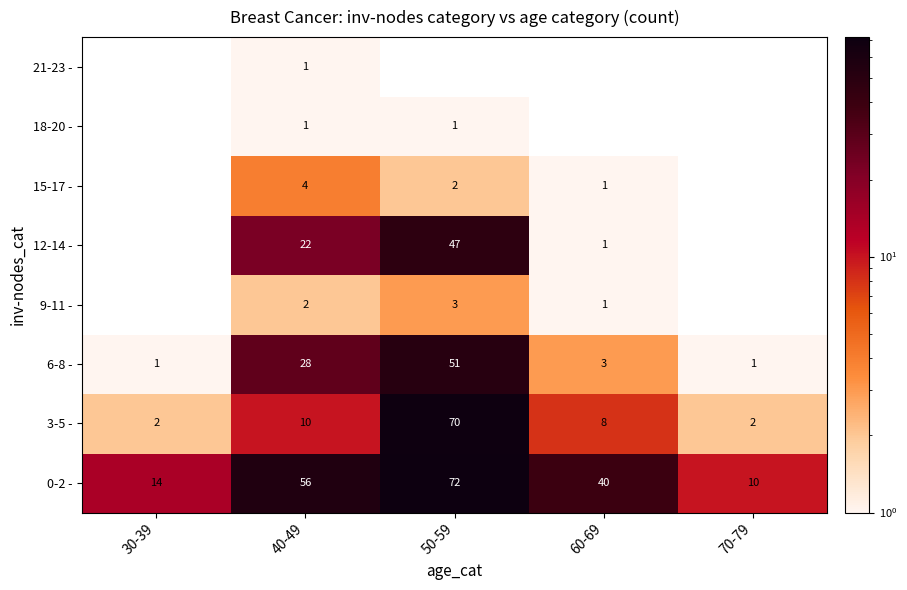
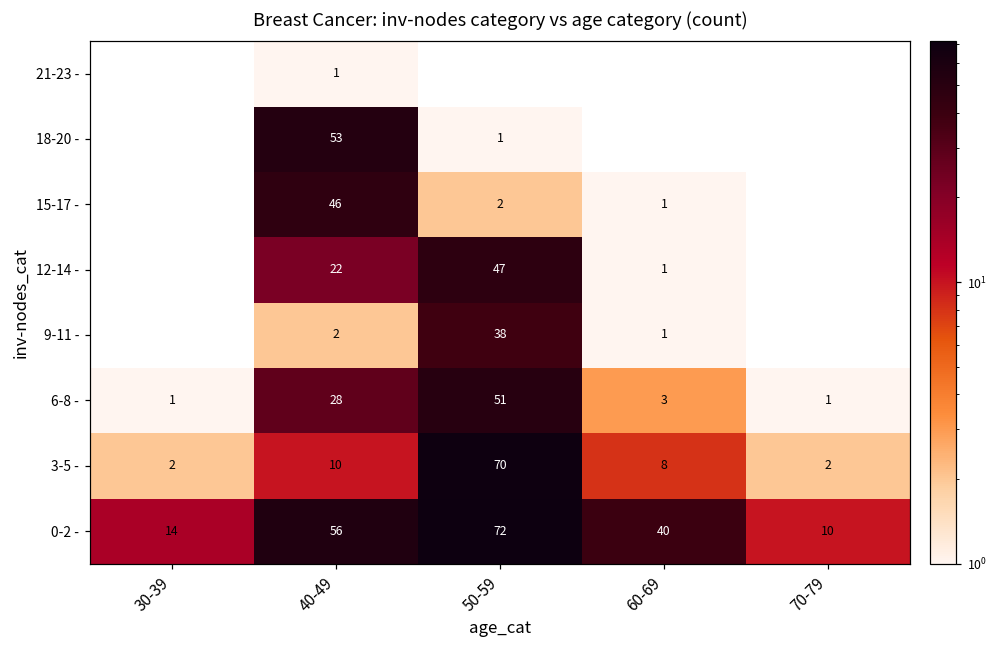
18-20 -, 40-49: 1 -> 53
15-17 -, 40-49: 4 -> 46
9-11 -, 50-59: 3 -> 38
